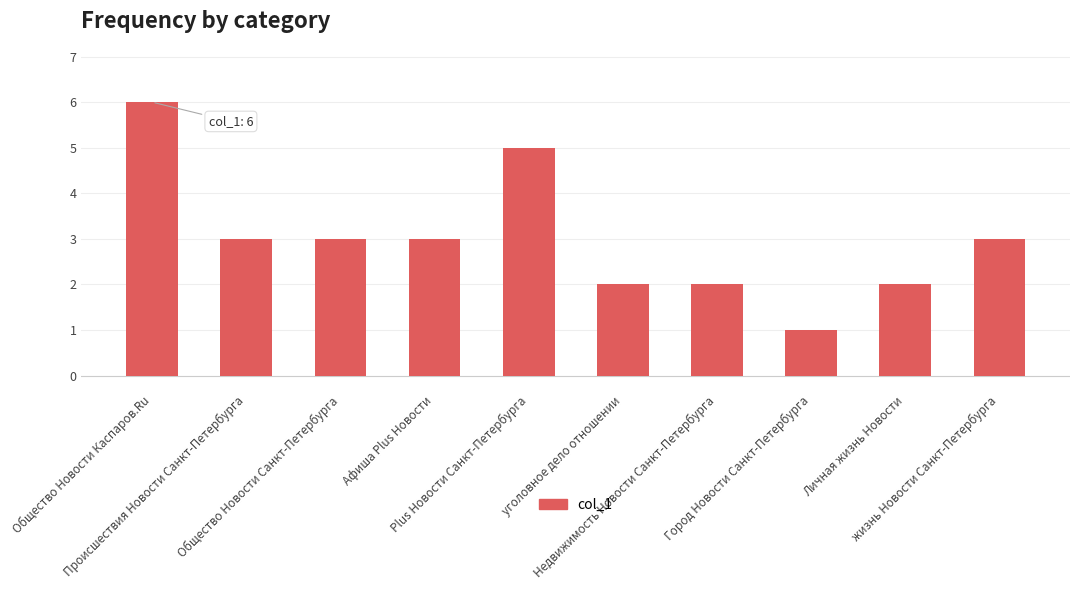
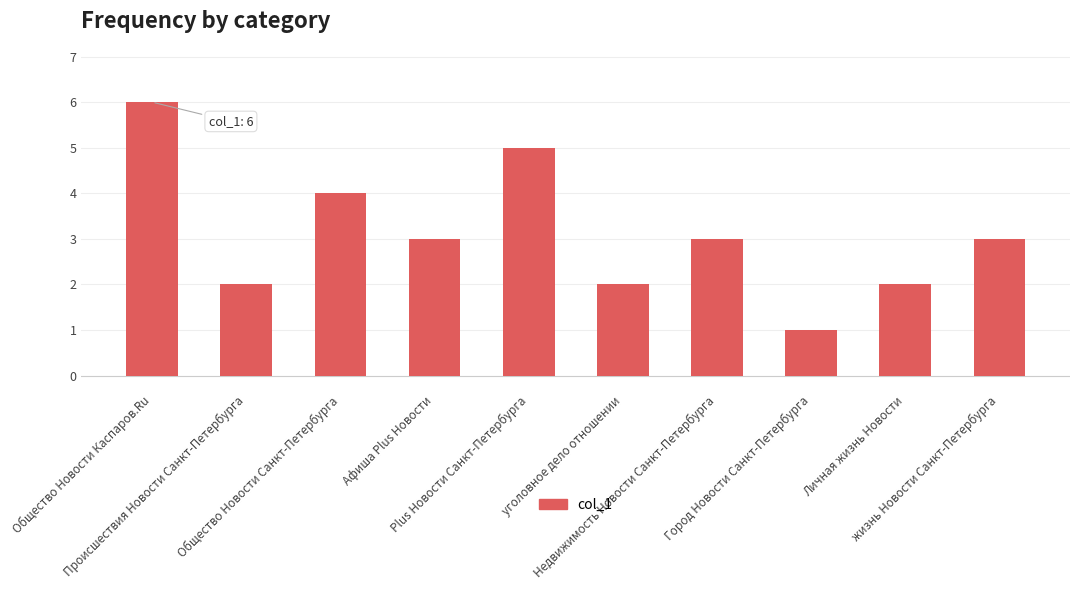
Происшествия Новости Санкт-Петербурга: 3 -> 2
Общество Новости Санкт-Петербурга: 3 -> 4
Недвижимость Новости Санкт-Петербурга: 2 -> 3
